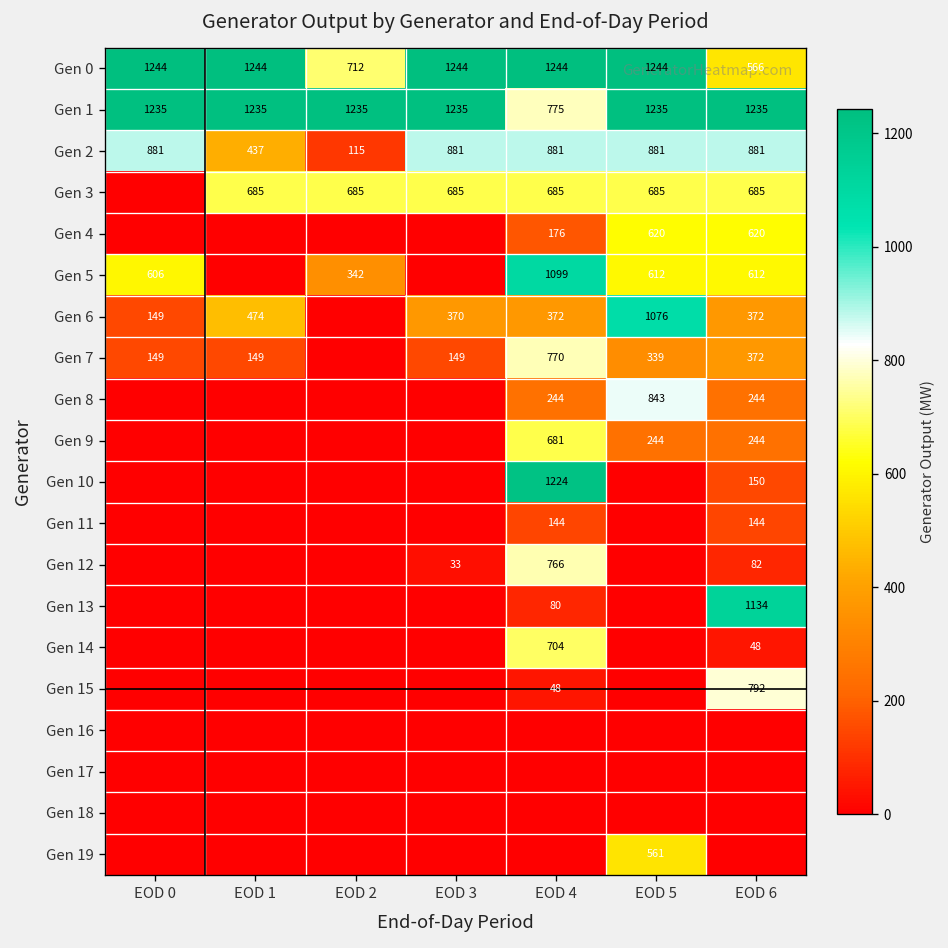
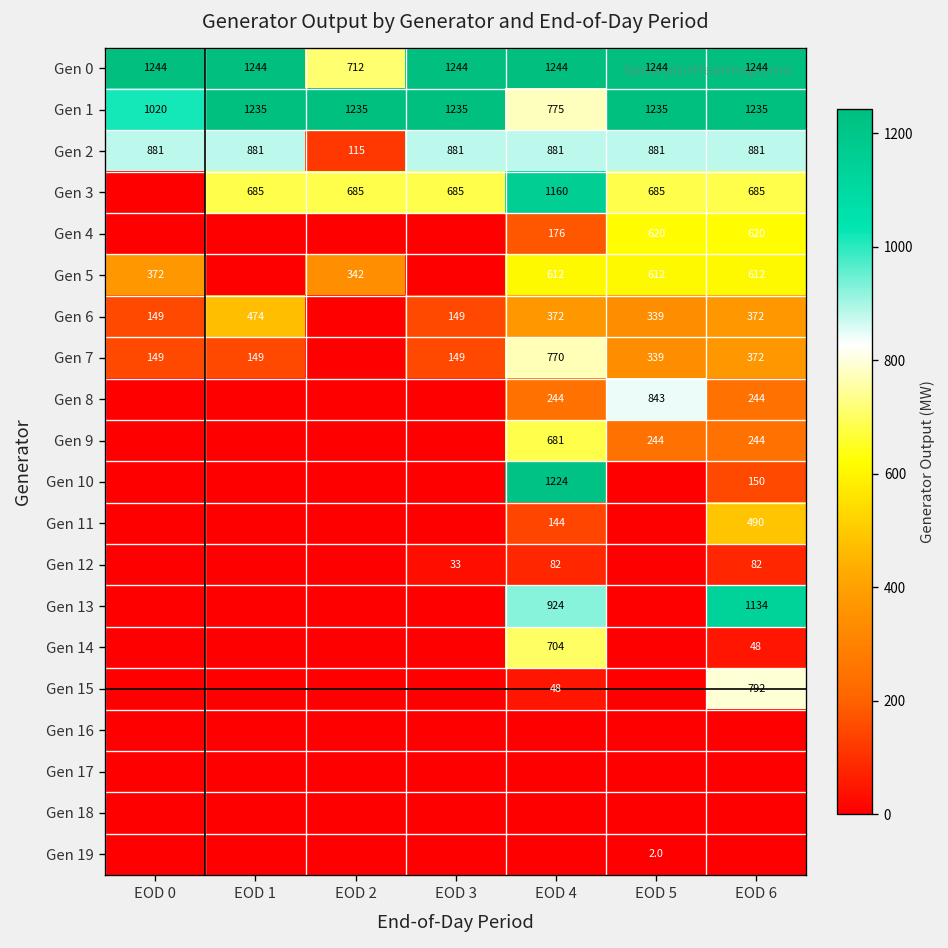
Gen 0, EOD 6: 566 -> 1244
Gen 1, EOD 0: 1235 -> 1020
Gen 2, EOD 1: 437 -> 881
Gen 3, EOD 4: 685 -> 1160
Gen 5, EOD 0: 606 -> 372
Gen 5, EOD 4: 1099 -> 612
Gen 6, EOD 3: 370 -> 149
Gen 6, EOD 5: 1076 -> 339
Gen 11, EOD 6: 144 -> 490
Gen 12, EOD 4: 766 -> 82
Gen 13, EOD 4: 80 -> 924
Gen 19, EOD 5: 561 -> 2.0
